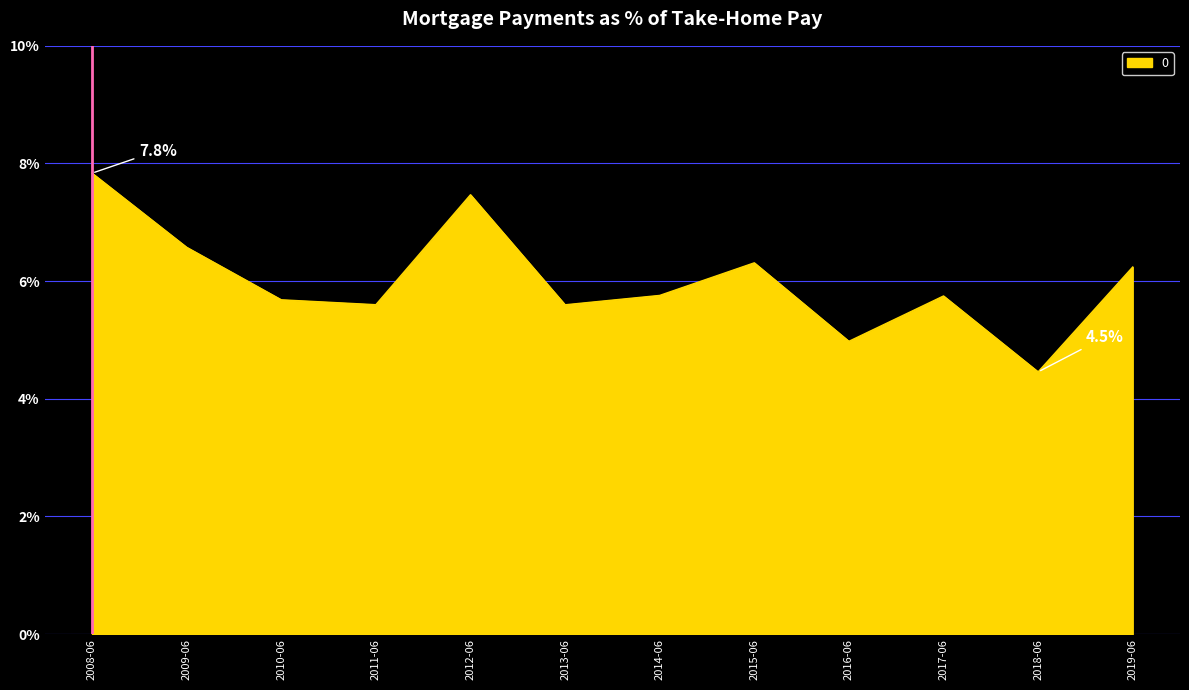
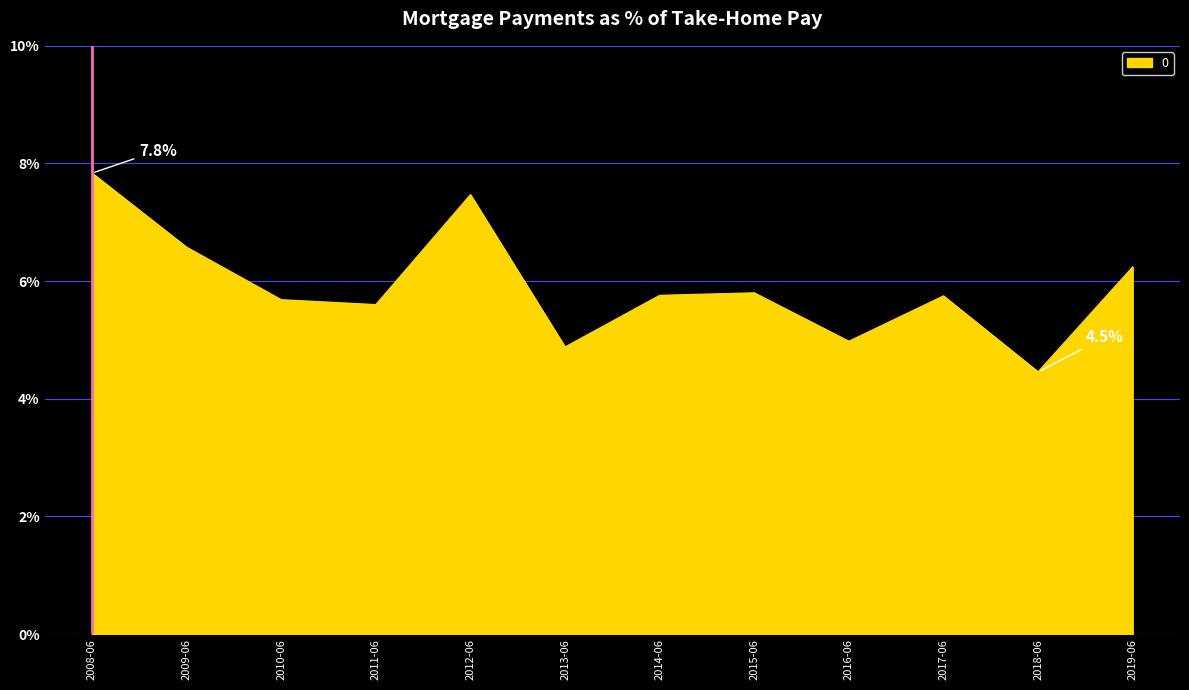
2013-06: 5.6% -> 4.9%
2015-06: 6.3% -> 5.8%
